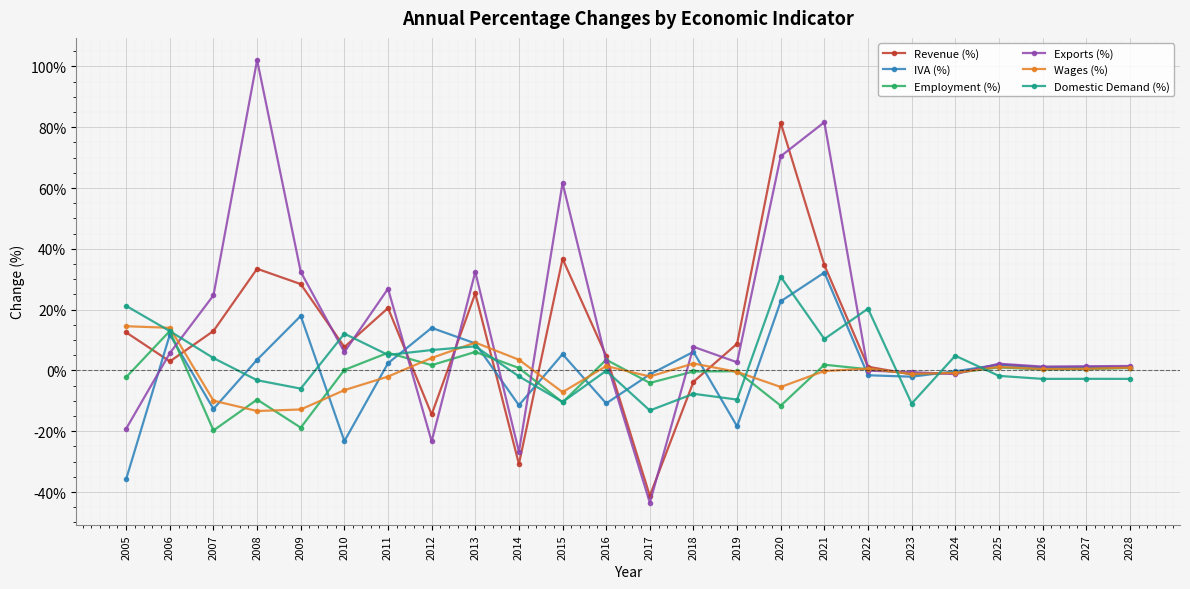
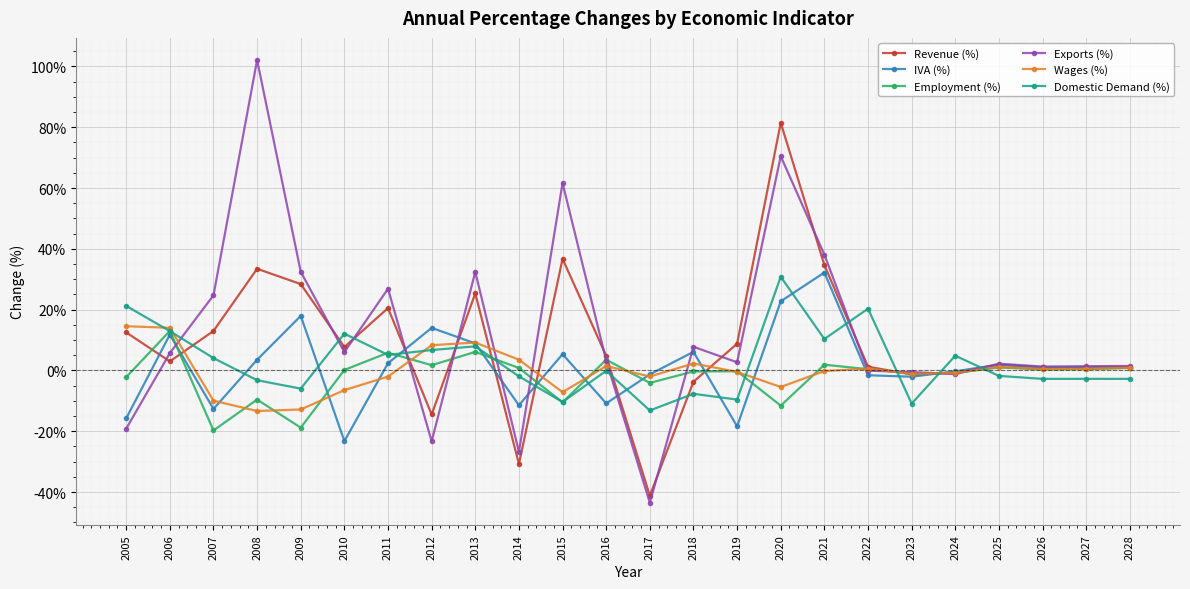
IVA (%), 2005: -36% -> -16%
Wages (%), 2012: 4% -> 8%
Exports (%), 2021: 82% -> 38%
